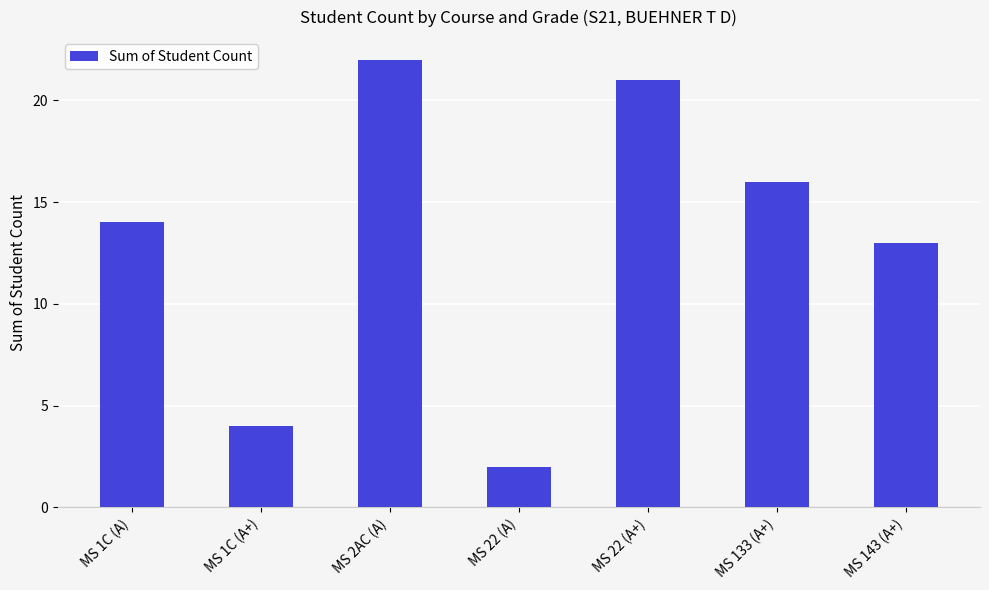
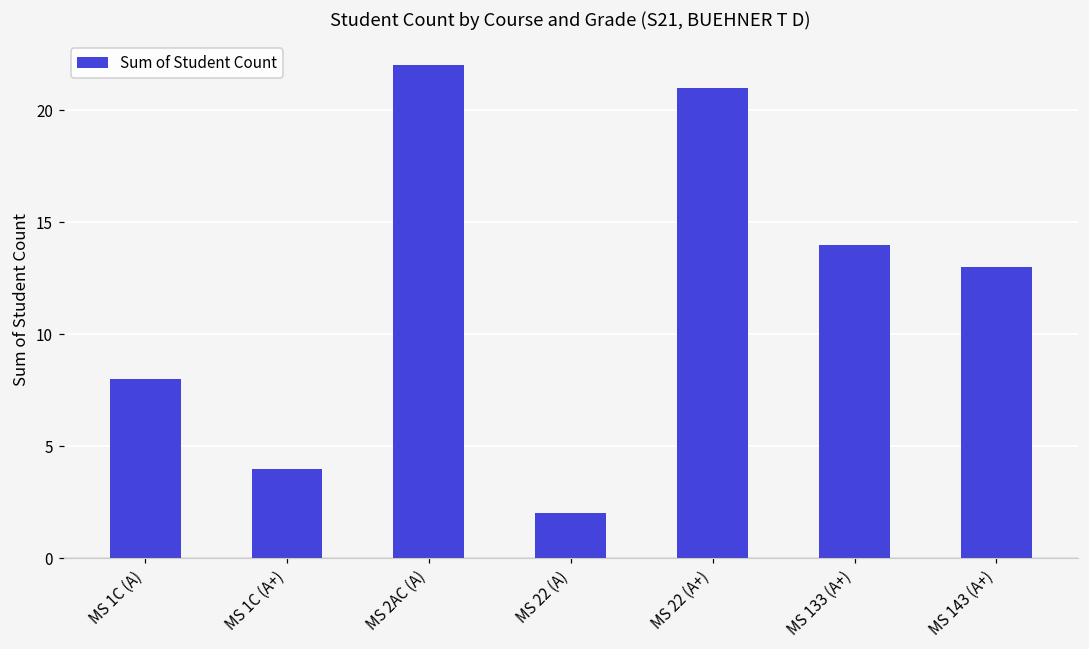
MS 1C (A): 14 -> 8
MS 133 (A+): 16 -> 14
